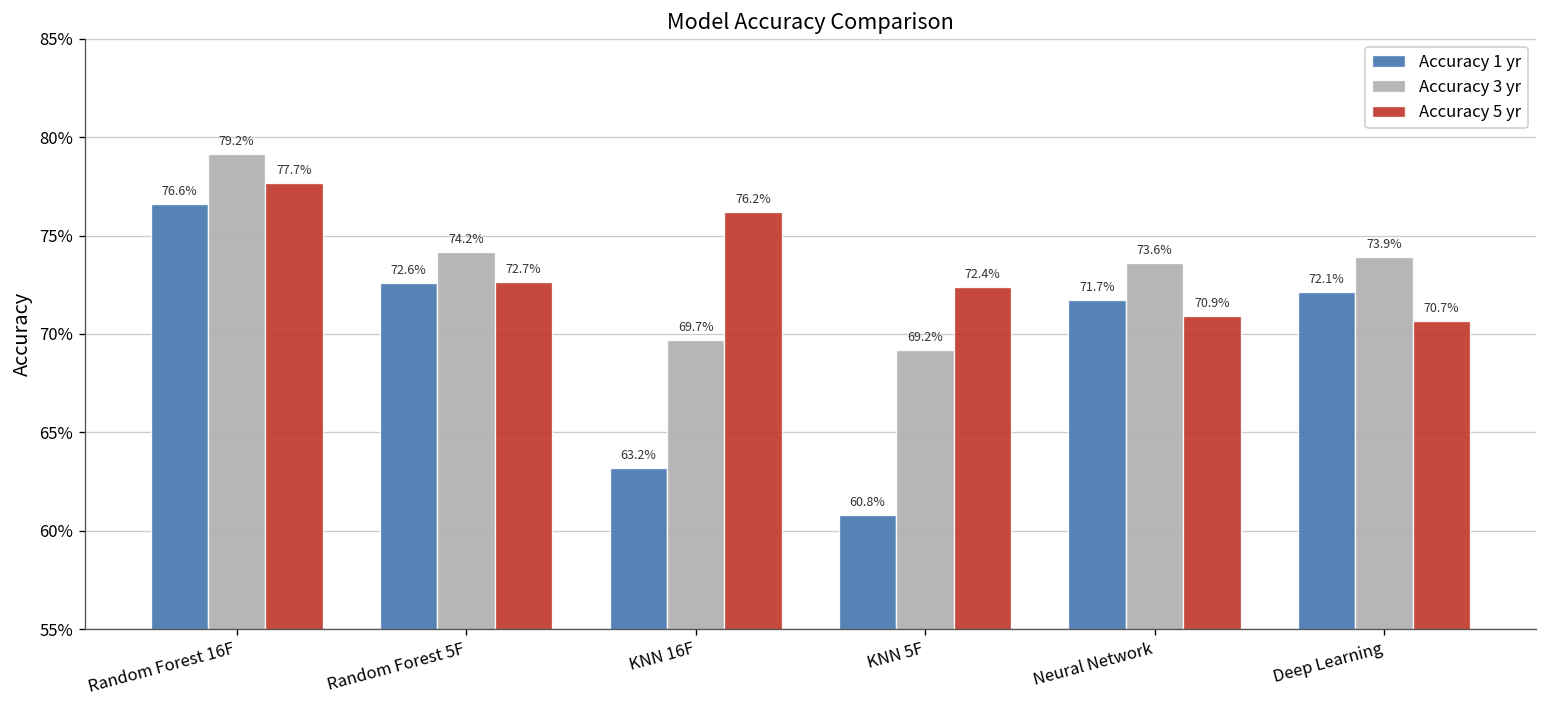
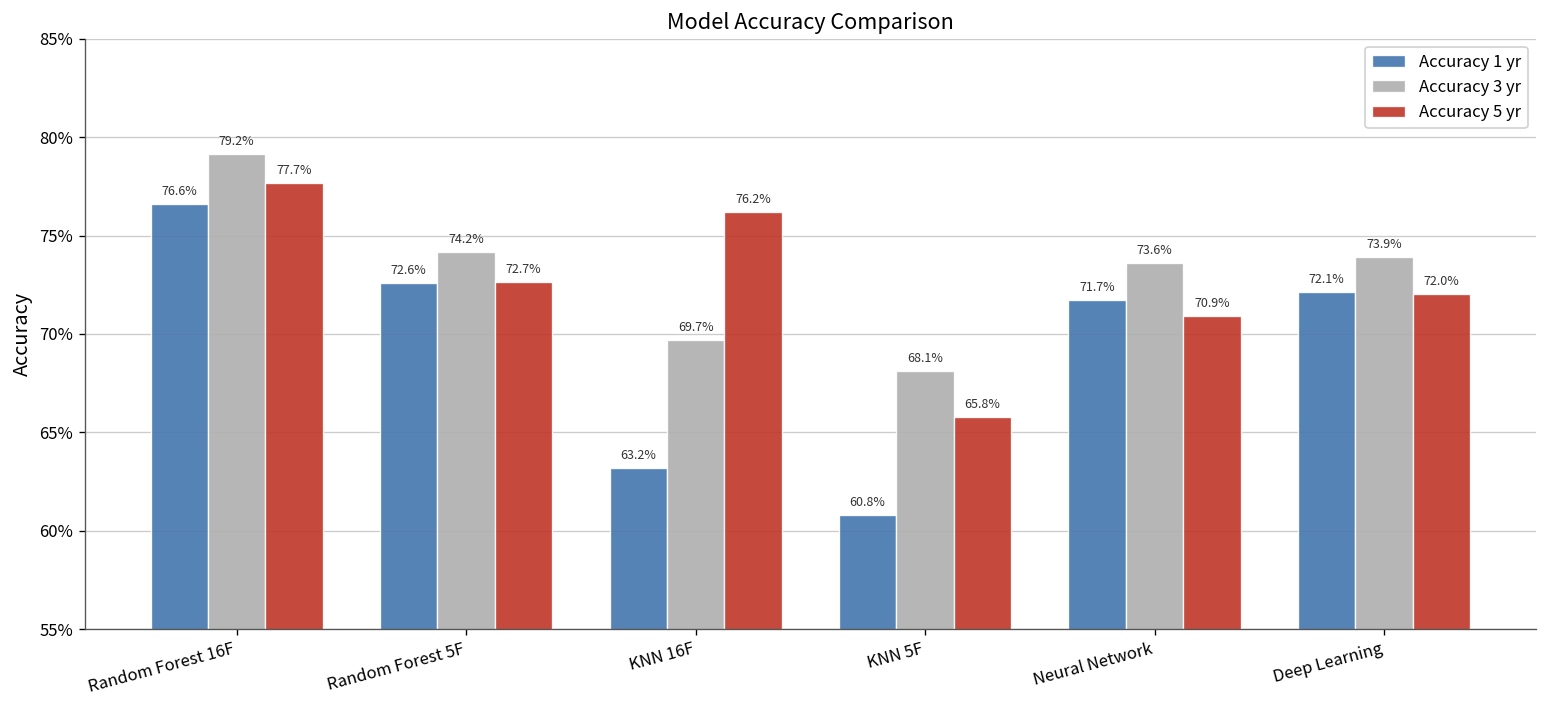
Accuracy 3 yr, KNN 5F: 69.2% -> 68.1%
Accuracy 5 yr, KNN 5F: 72.4% -> 65.8%
Accuracy 5 yr, Deep Learning: 70.7% -> 72.0%
